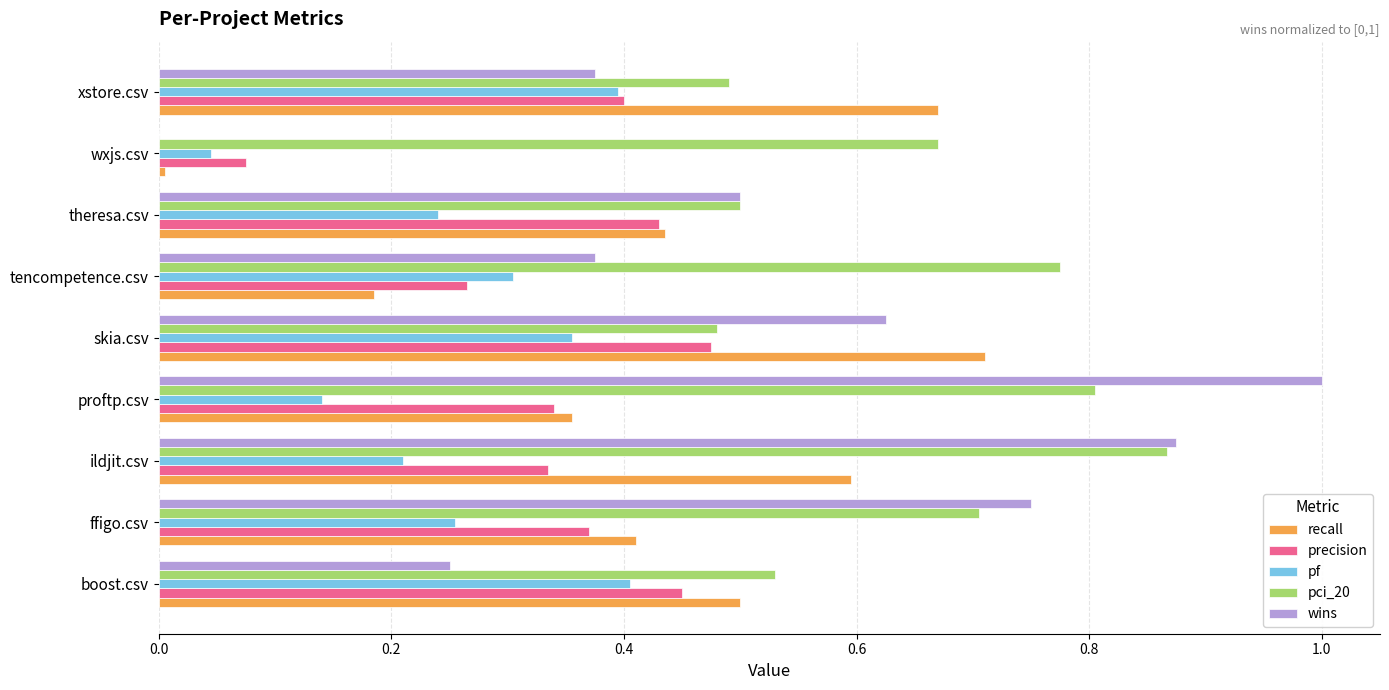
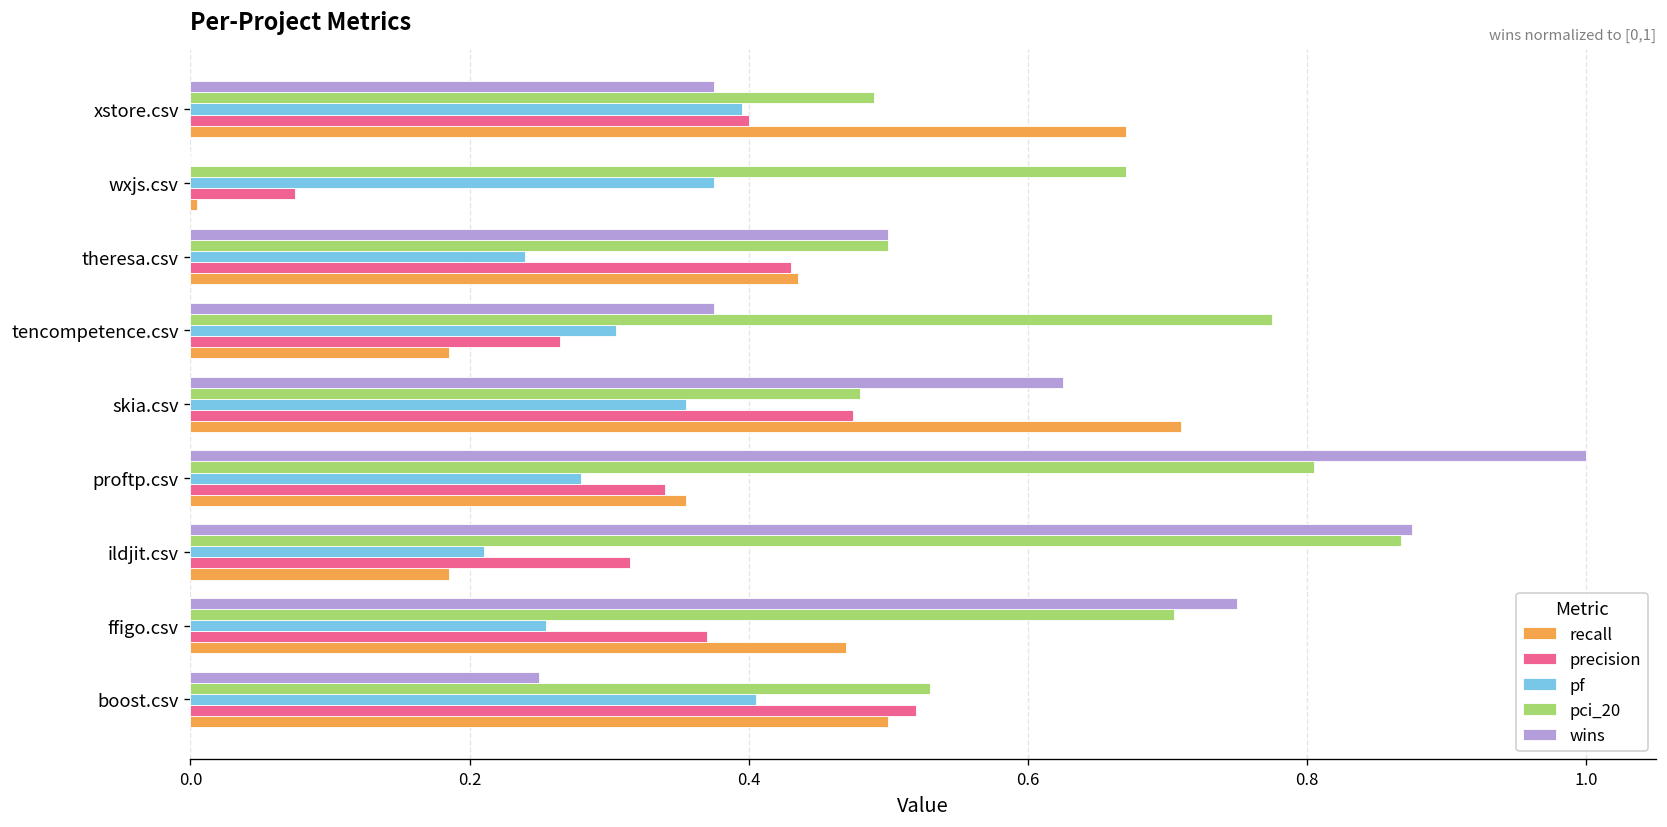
pf, wxjs.csv: 0.045 -> 0.375
pf, proftp.csv: 0.14 -> 0.28
precision, ildjit.csv: 0.335 -> 0.315
recall, ildjit.csv: 0.595 -> 0.185
recall, ffigo.csv: 0.41 -> 0.47
precision, boost.csv: 0.45 -> 0.52
